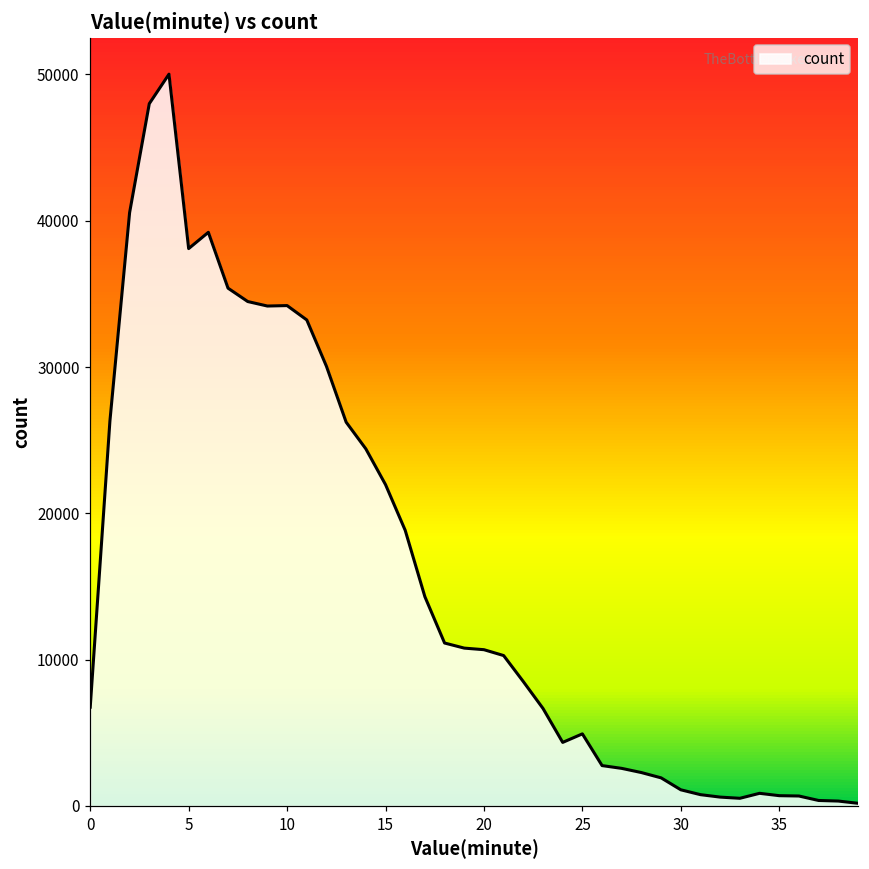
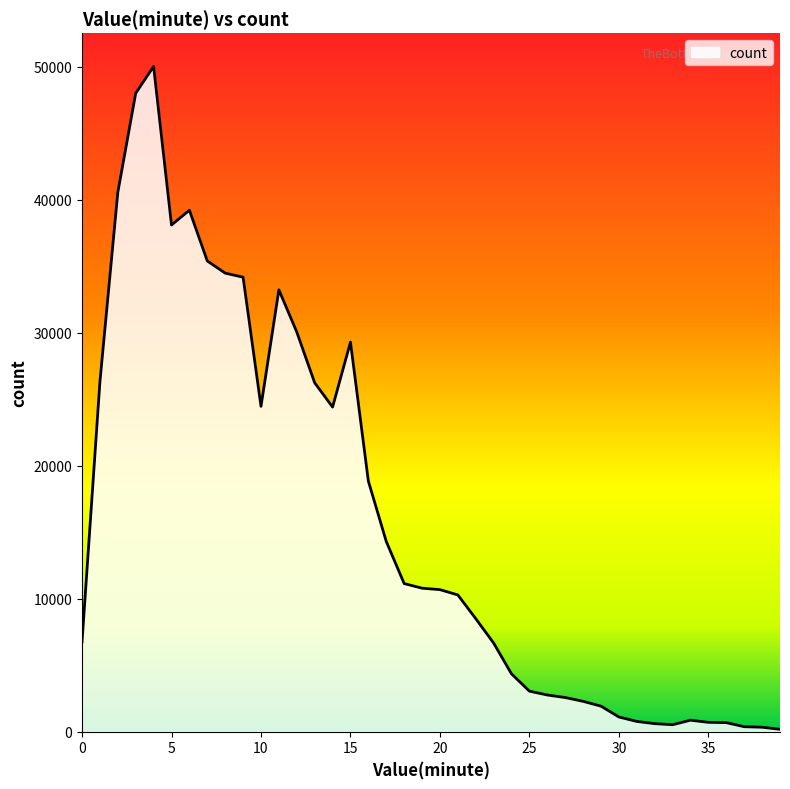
10: 34200 -> 24500
15: 22000 -> 29300
25: 4900 -> 3000
